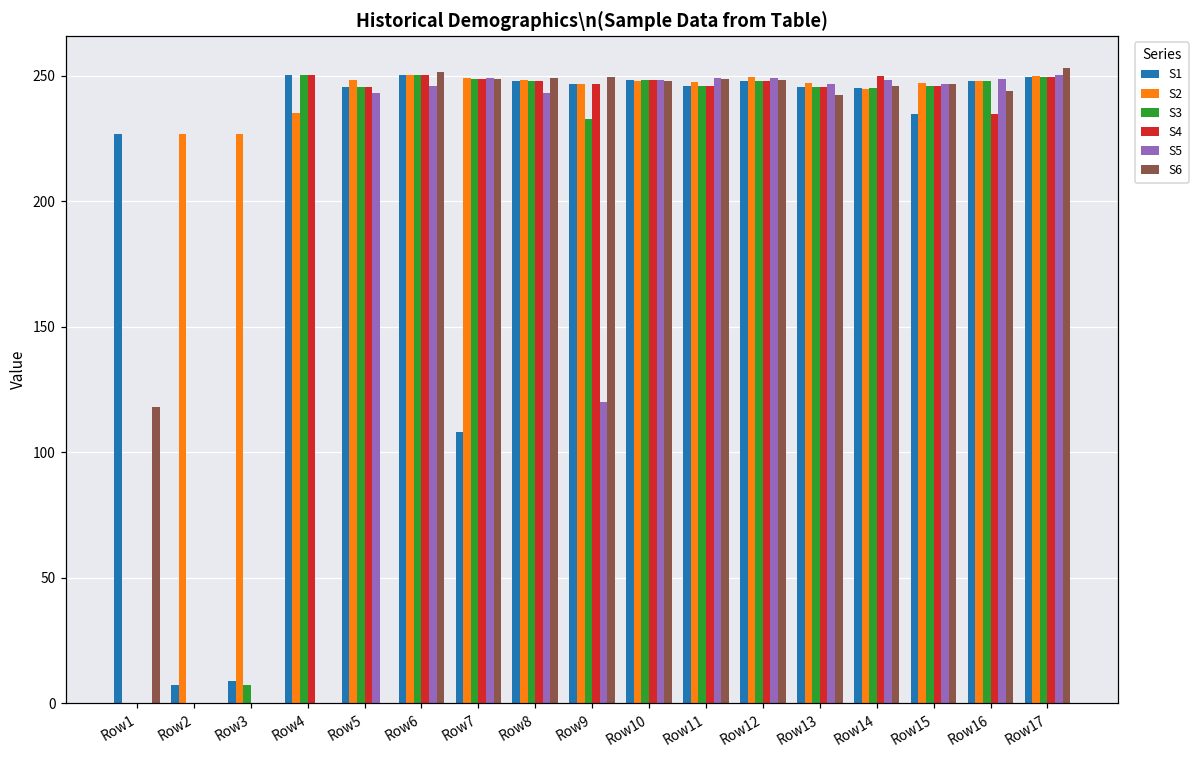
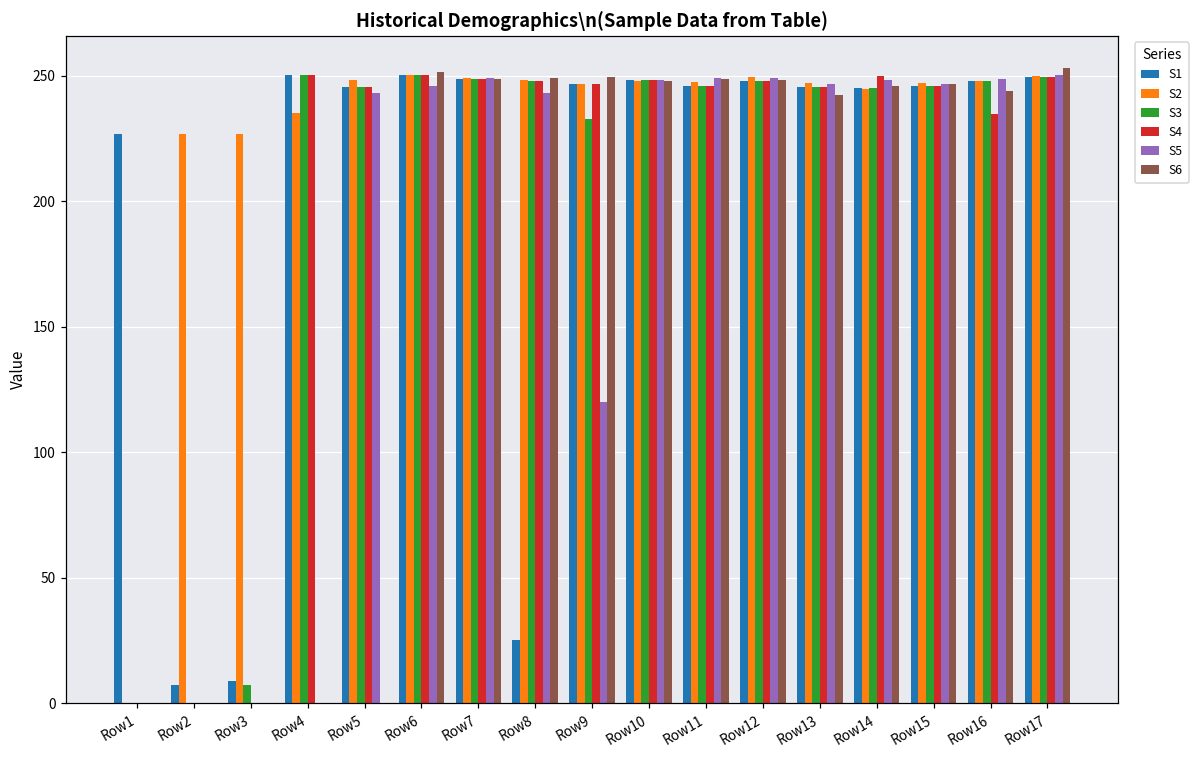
S6, Row1: 118 -> 0
S1, Row7: 108 -> 249
S1, Row8: 248 -> 25
S1, Row15: 235 -> 246
